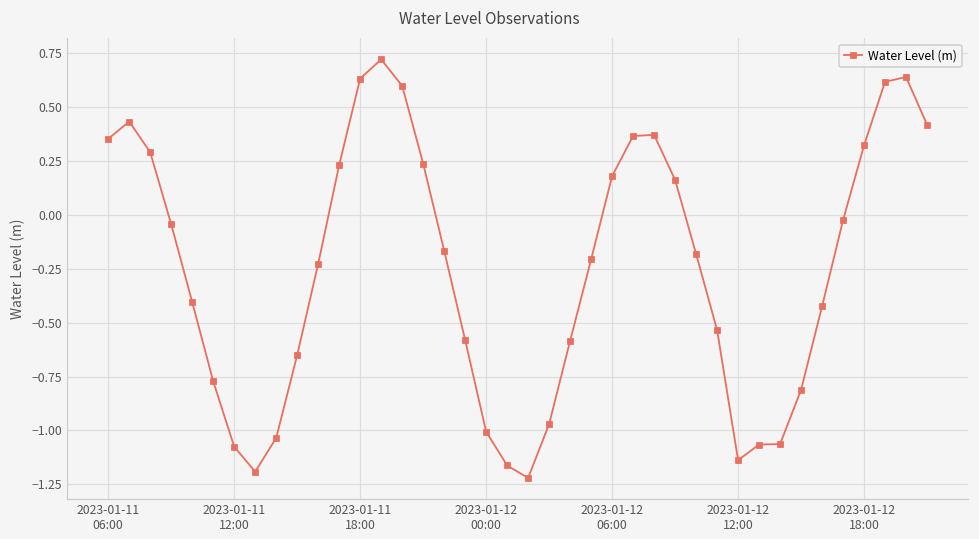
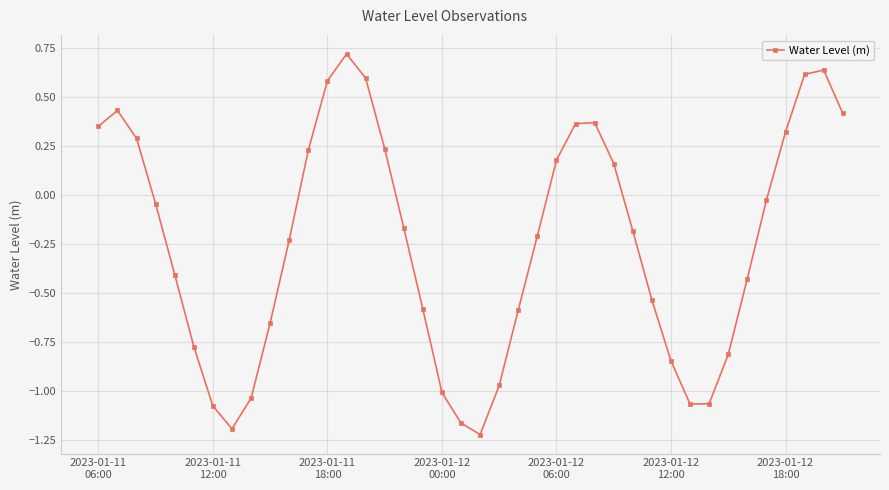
2023-01-11 18:00: 0.63 -> 0.58
2023-01-12 12:00: -1.14 -> -0.85
